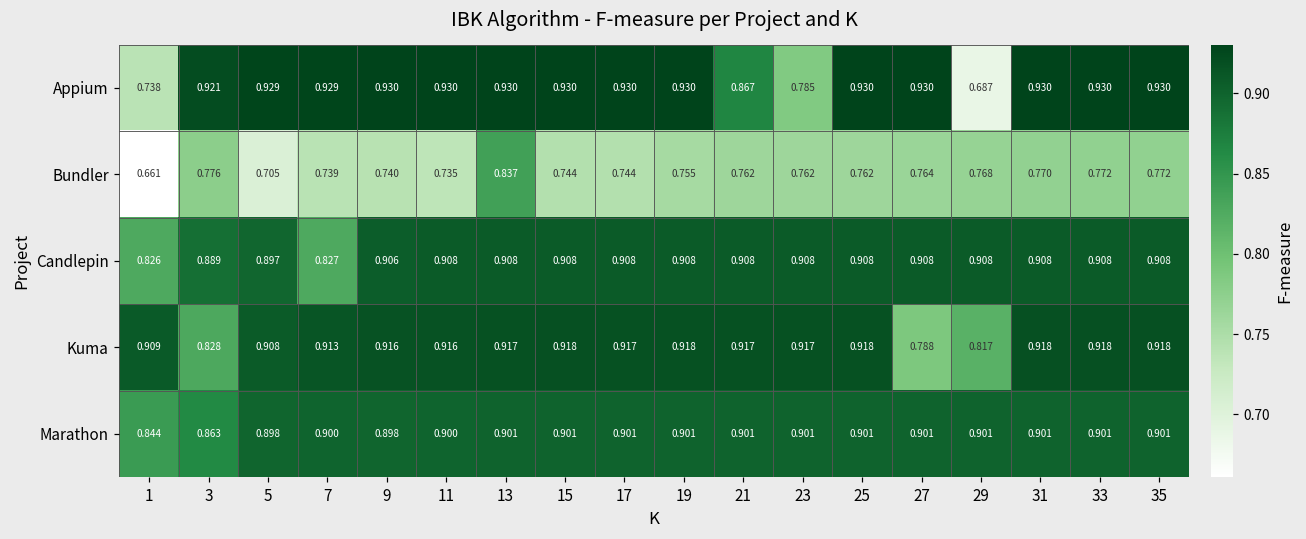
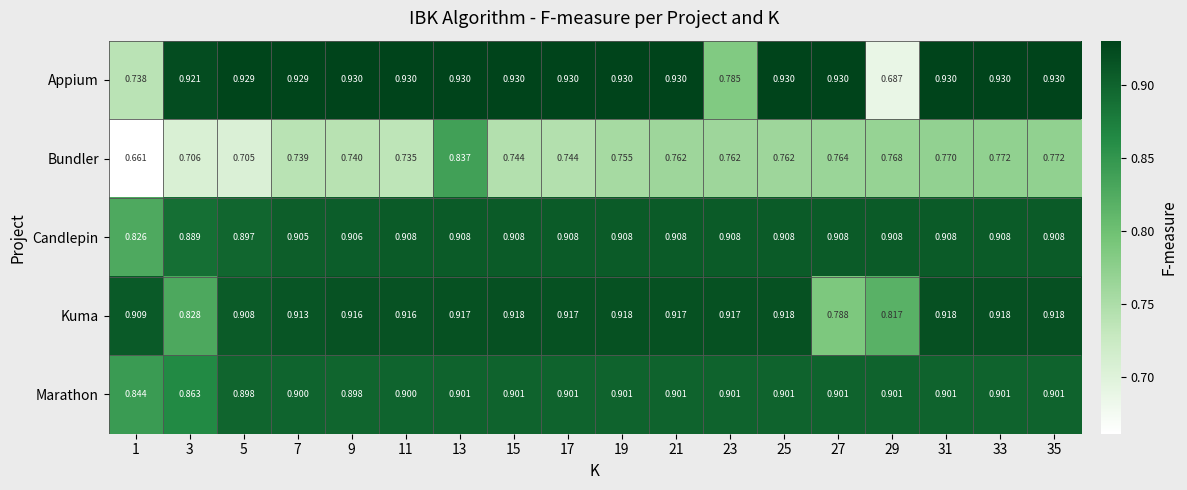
Appium, 21: 0.867 -> 0.930
Bundler, 3: 0.776 -> 0.706
Candlepin, 7: 0.827 -> 0.905
